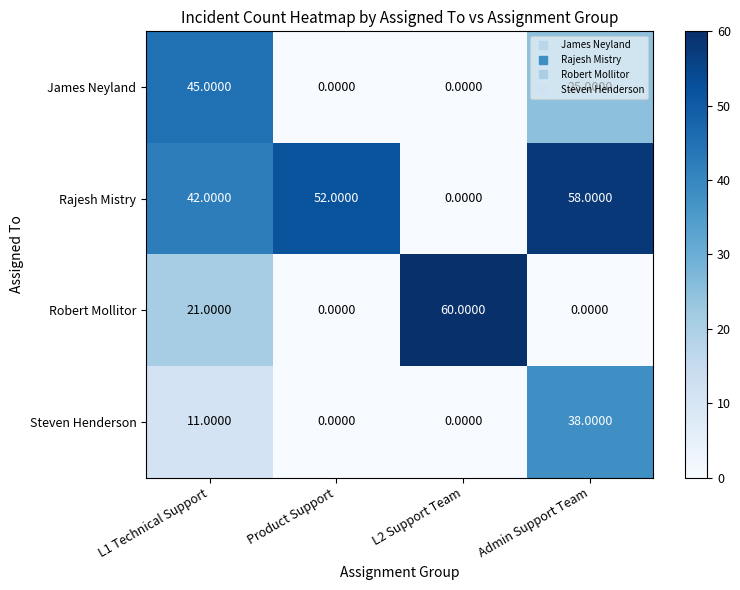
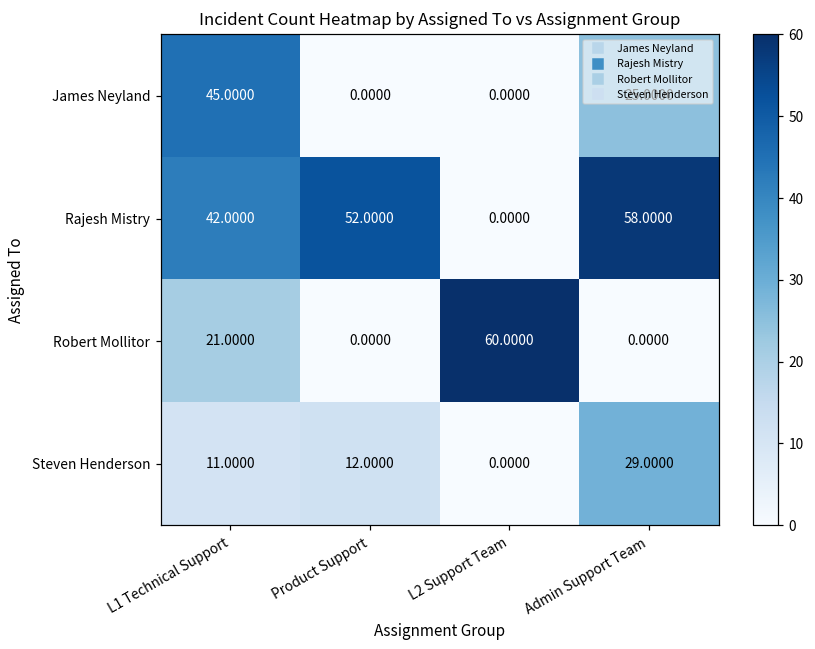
Steven Henderson, Product Support: 0.0000 -> 12.0000
Steven Henderson, Admin Support Team: 38.0000 -> 29.0000
